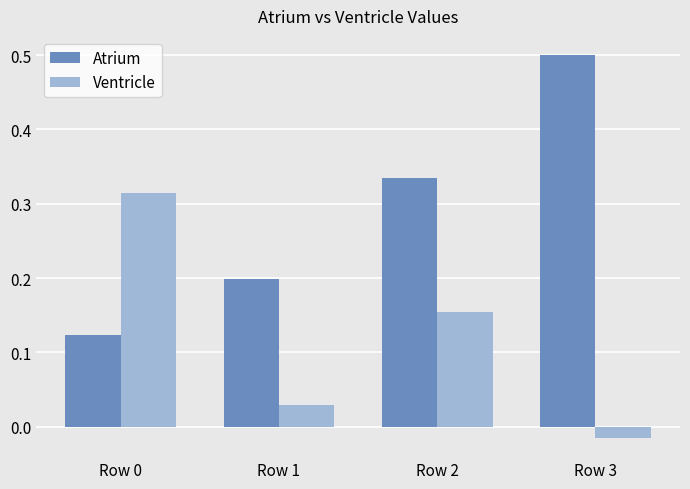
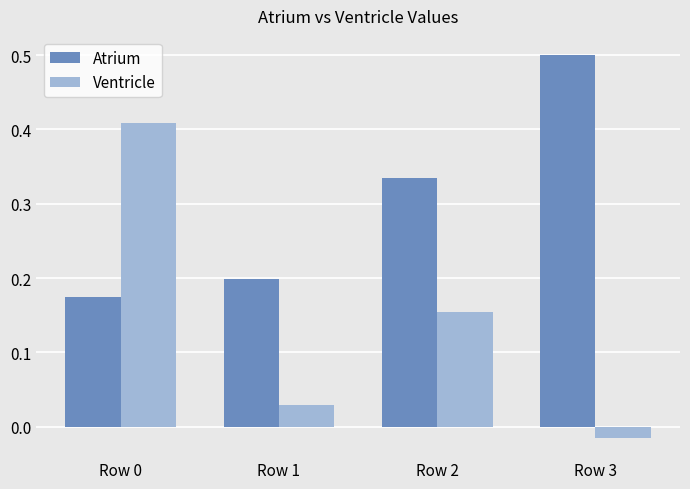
Atrium, Row 0: 0.12 -> 0.18
Ventricle, Row 0: 0.32 -> 0.41
